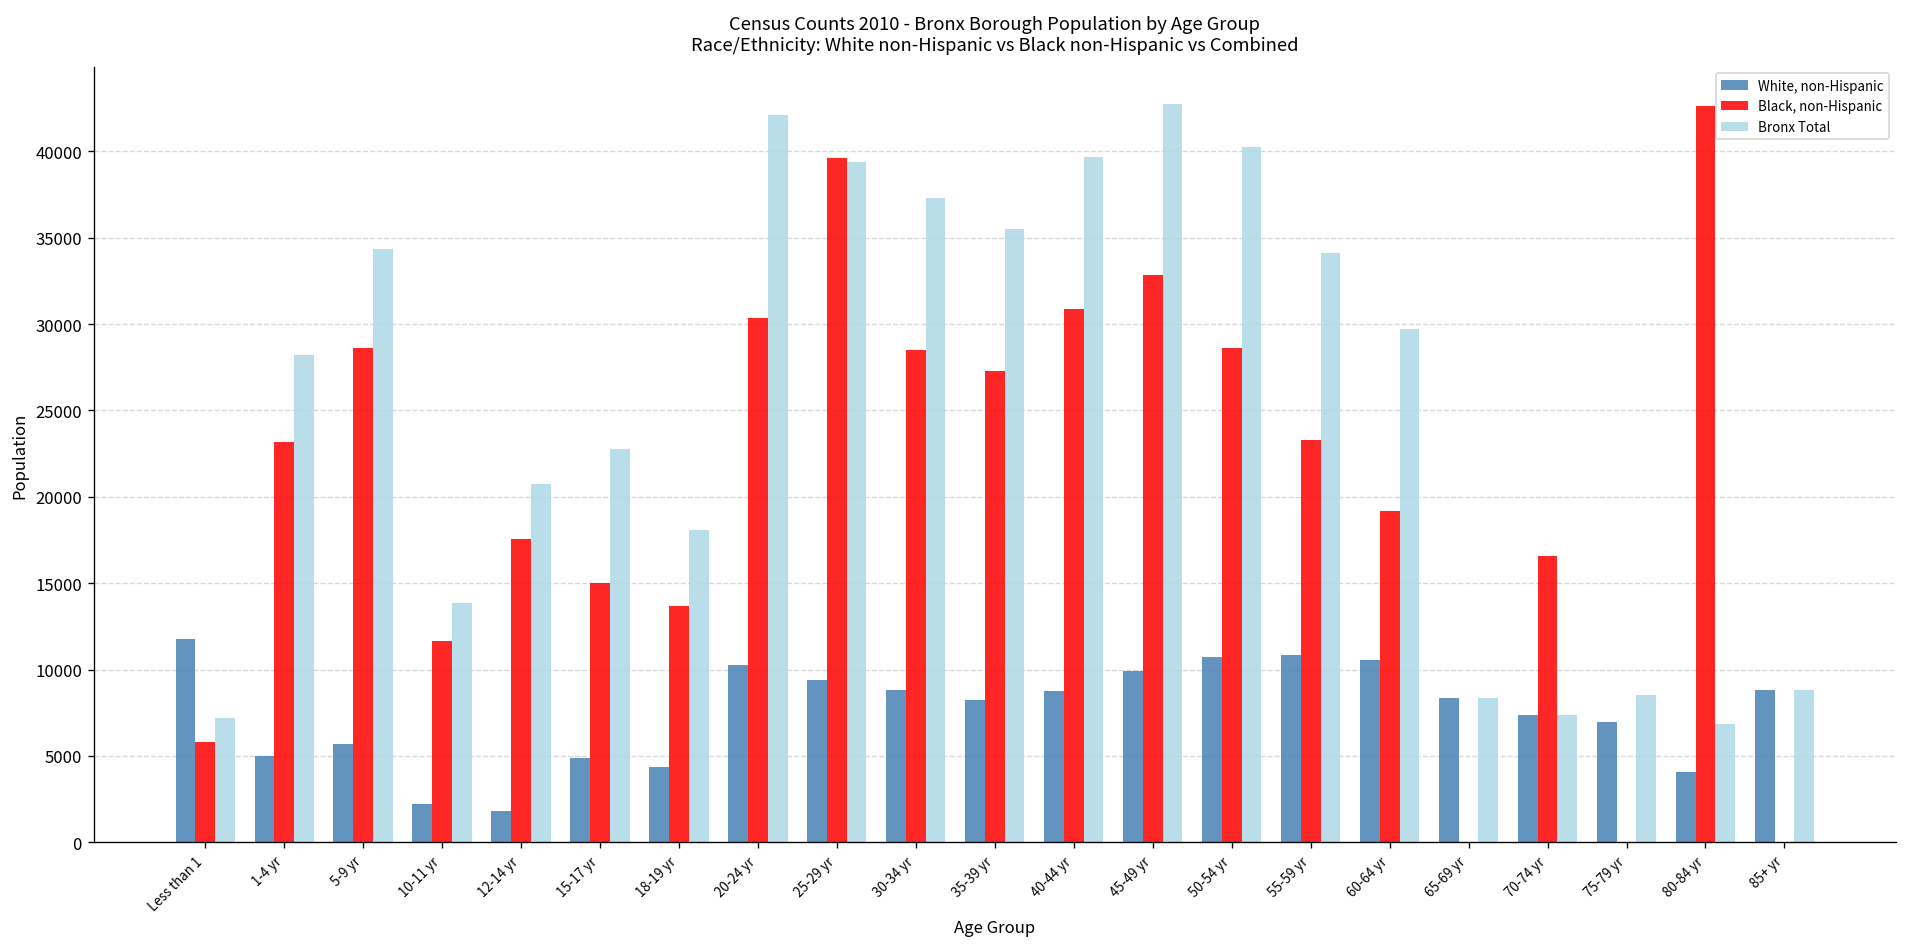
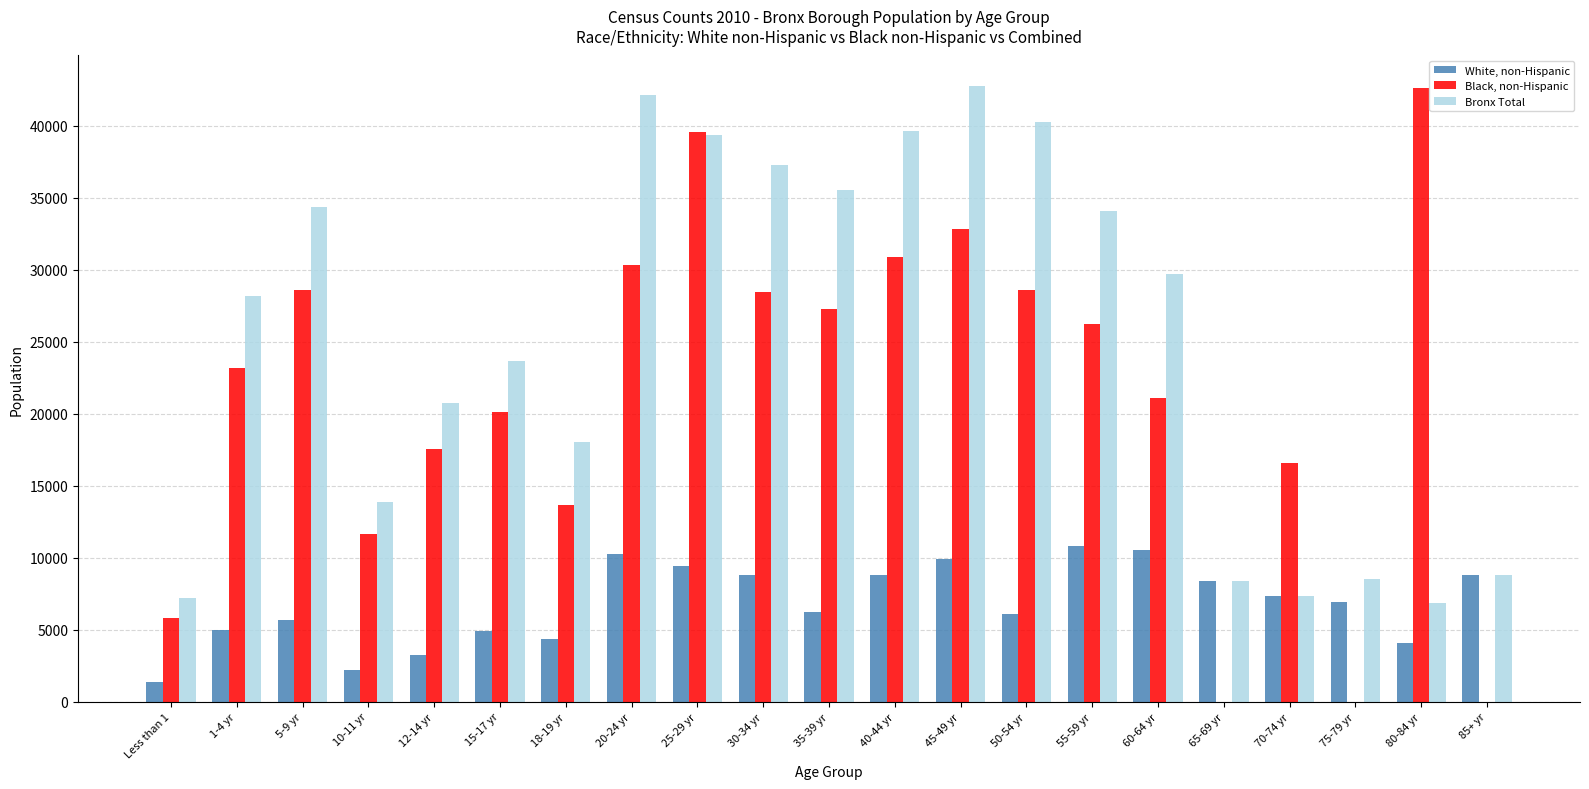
White, non-Hispanic, Less than 1: 11800 -> 1400
White, non-Hispanic, 12-14 yr: 1800 -> 3200
Black, non-Hispanic, 15-17 yr: 15000 -> 20200
Bronx Total, 15-17 yr: 22800 -> 23700
White, non-Hispanic, 35-39 yr: 8200 -> 6200
White, non-Hispanic, 50-54 yr: 10700 -> 6100
Black, non-Hispanic, 55-59 yr: 23300 -> 26300
Black, non-Hispanic, 60-64 yr: 19200 -> 21100
